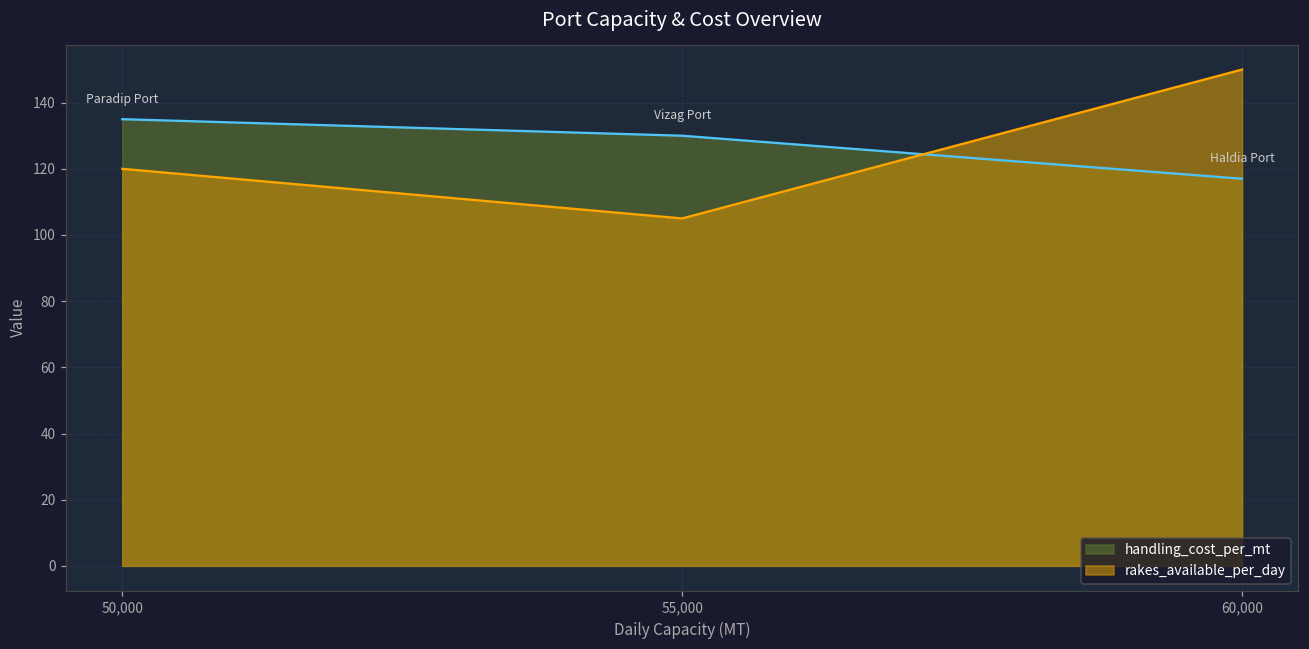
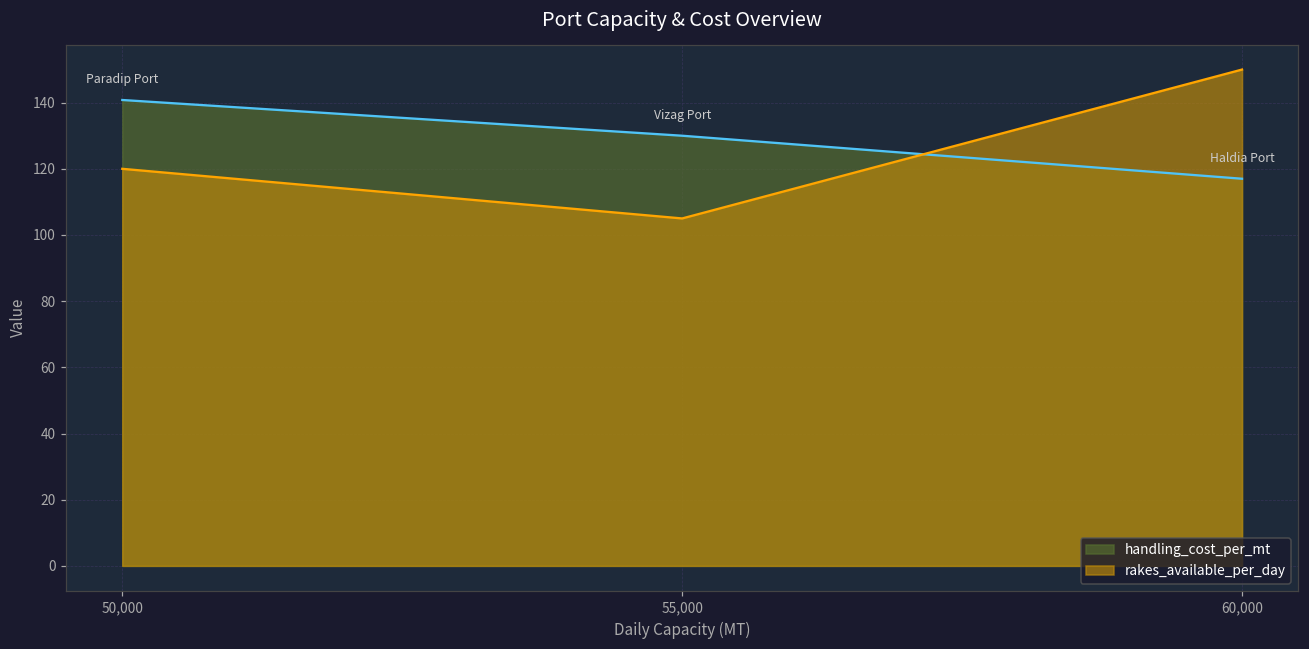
handling_cost_per_mt, 50,000: 135 -> 141
